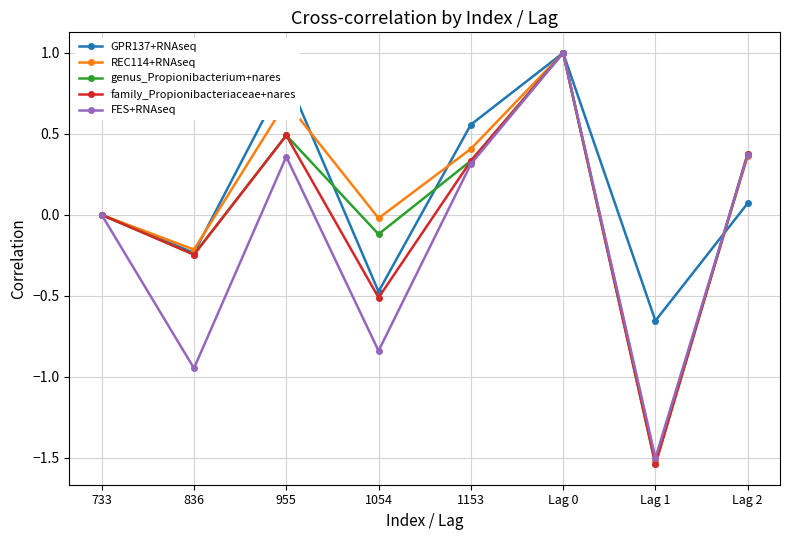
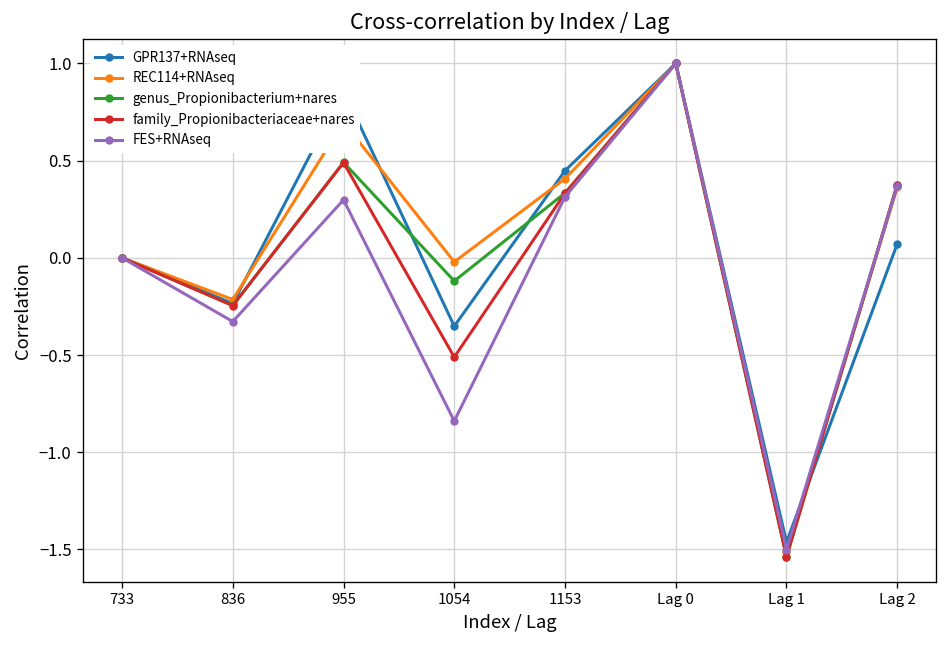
FES+RNAseq, 836: -0.95 -> -0.33
FES+RNAseq, 955: 0.36 -> 0.30
GPR137+RNAseq, 1054: -0.47 -> -0.35
GPR137+RNAseq, 1153: 0.56 -> 0.45
GPR137+RNAseq, Lag 1: -0.65 -> -1.46
